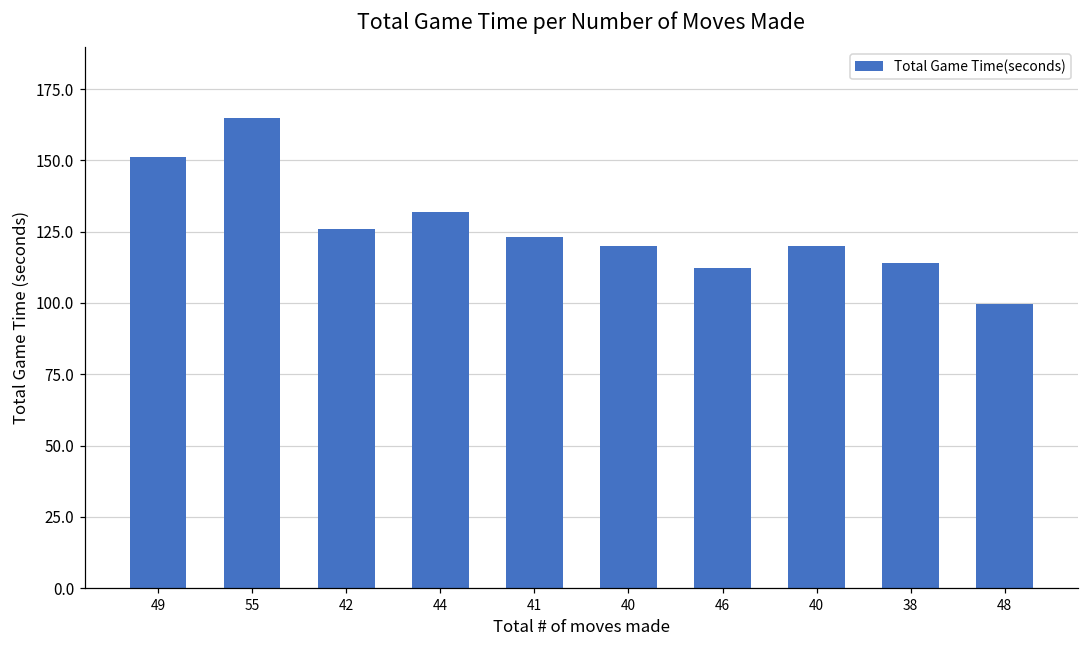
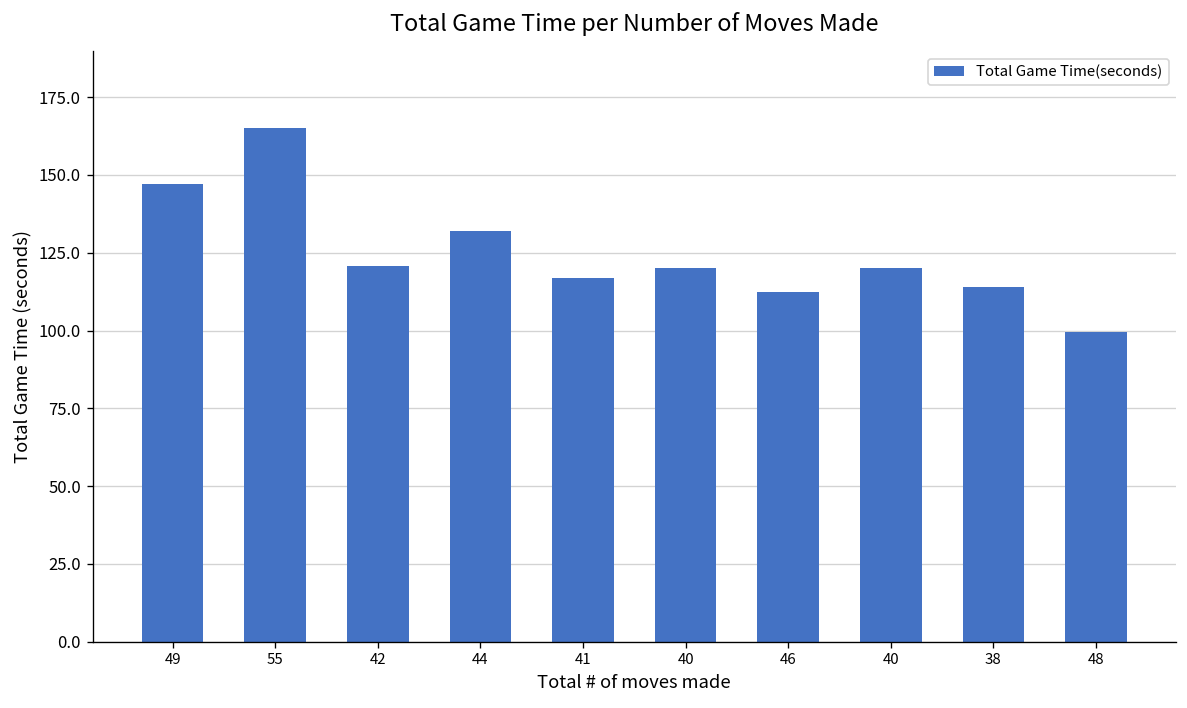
49: 151 -> 147
42: 126 -> 121
41: 123 -> 117
